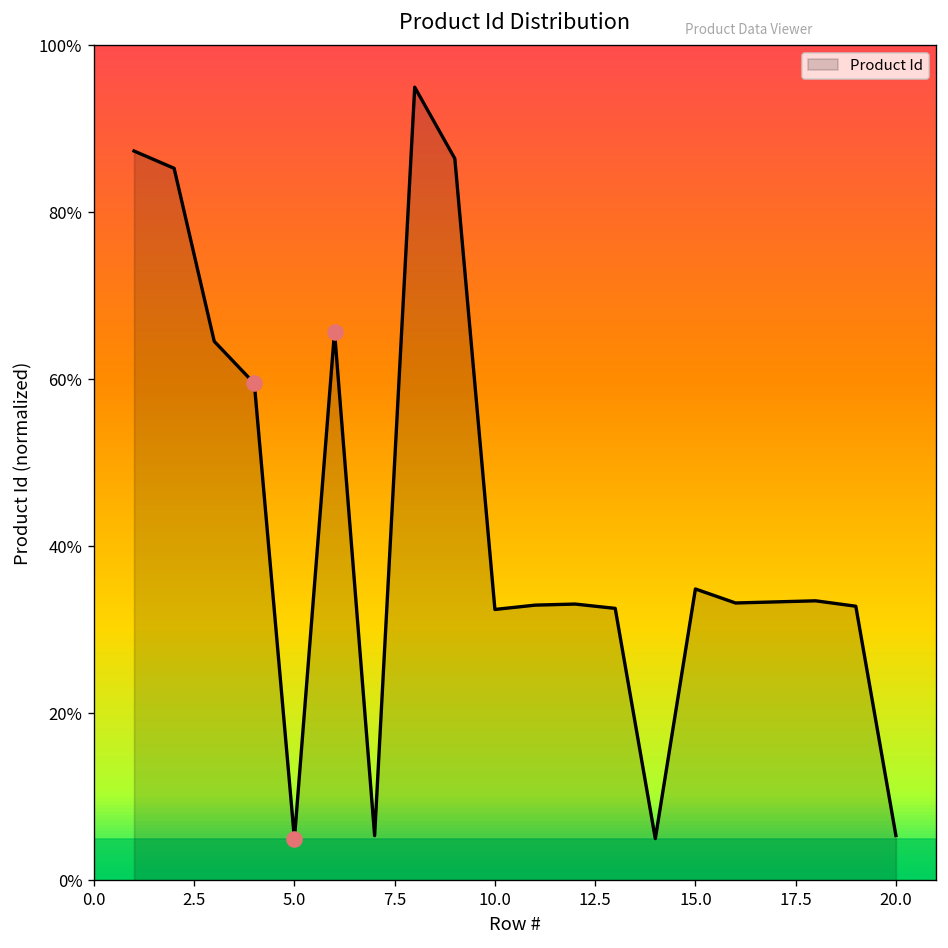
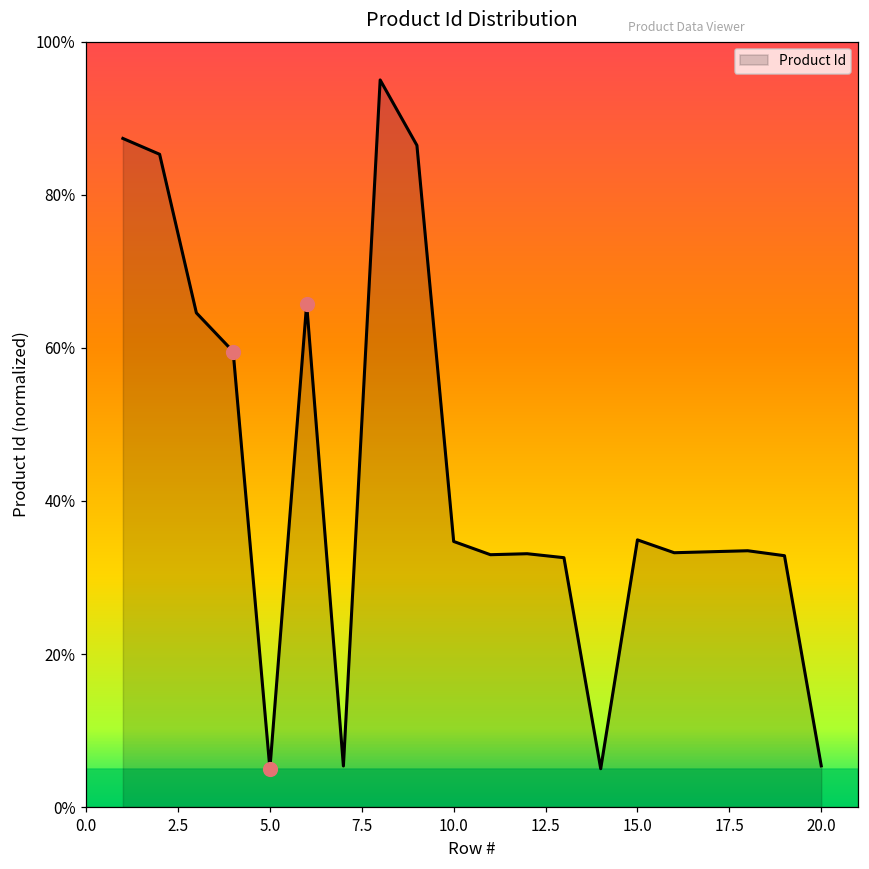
Product Id, 10.0: 32% -> 35%
